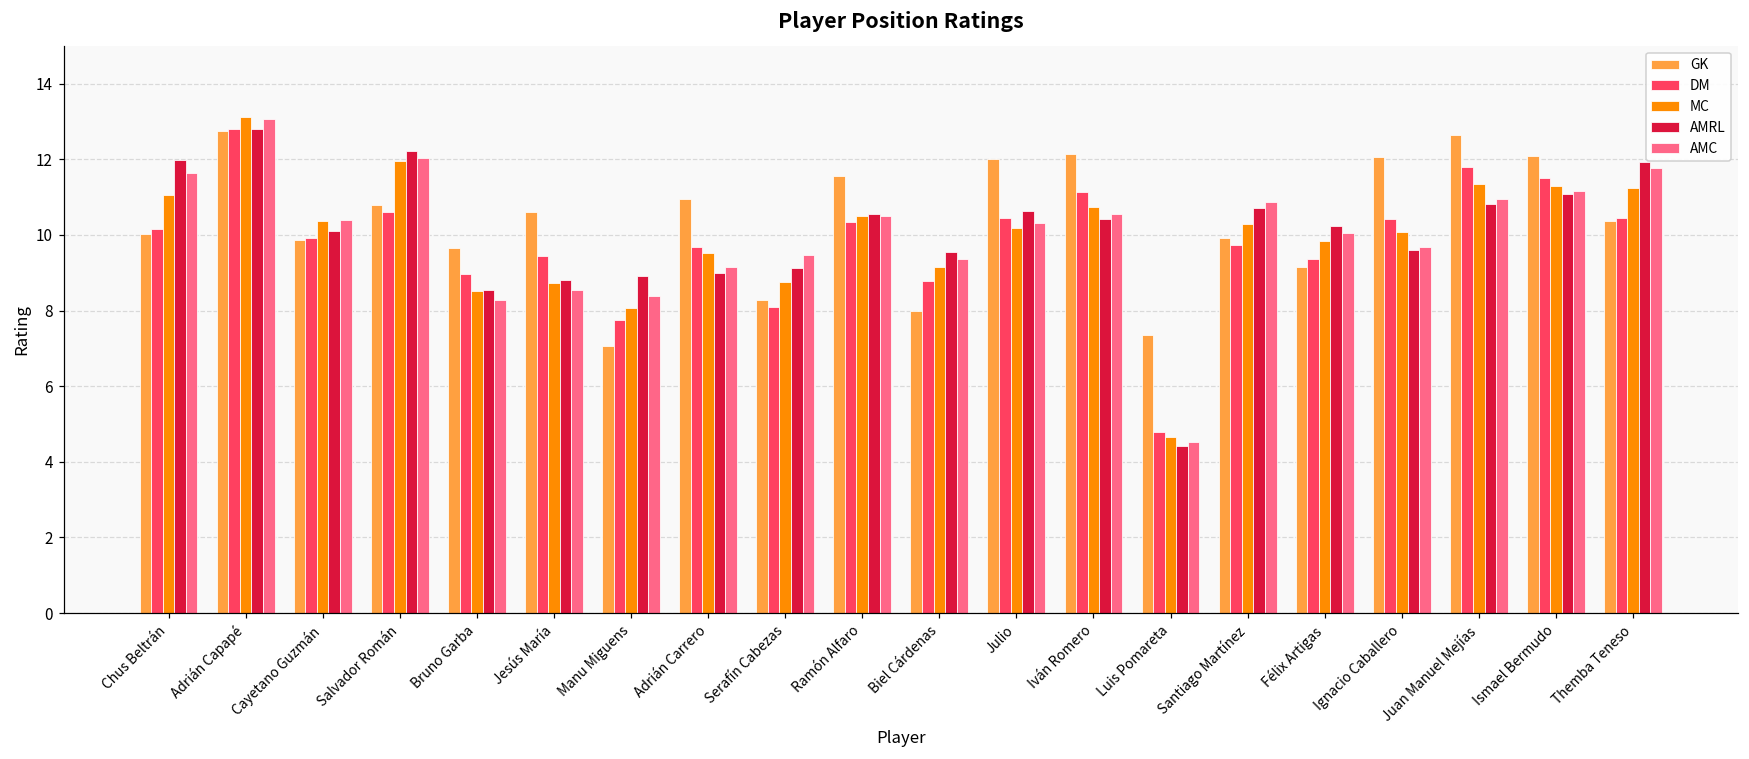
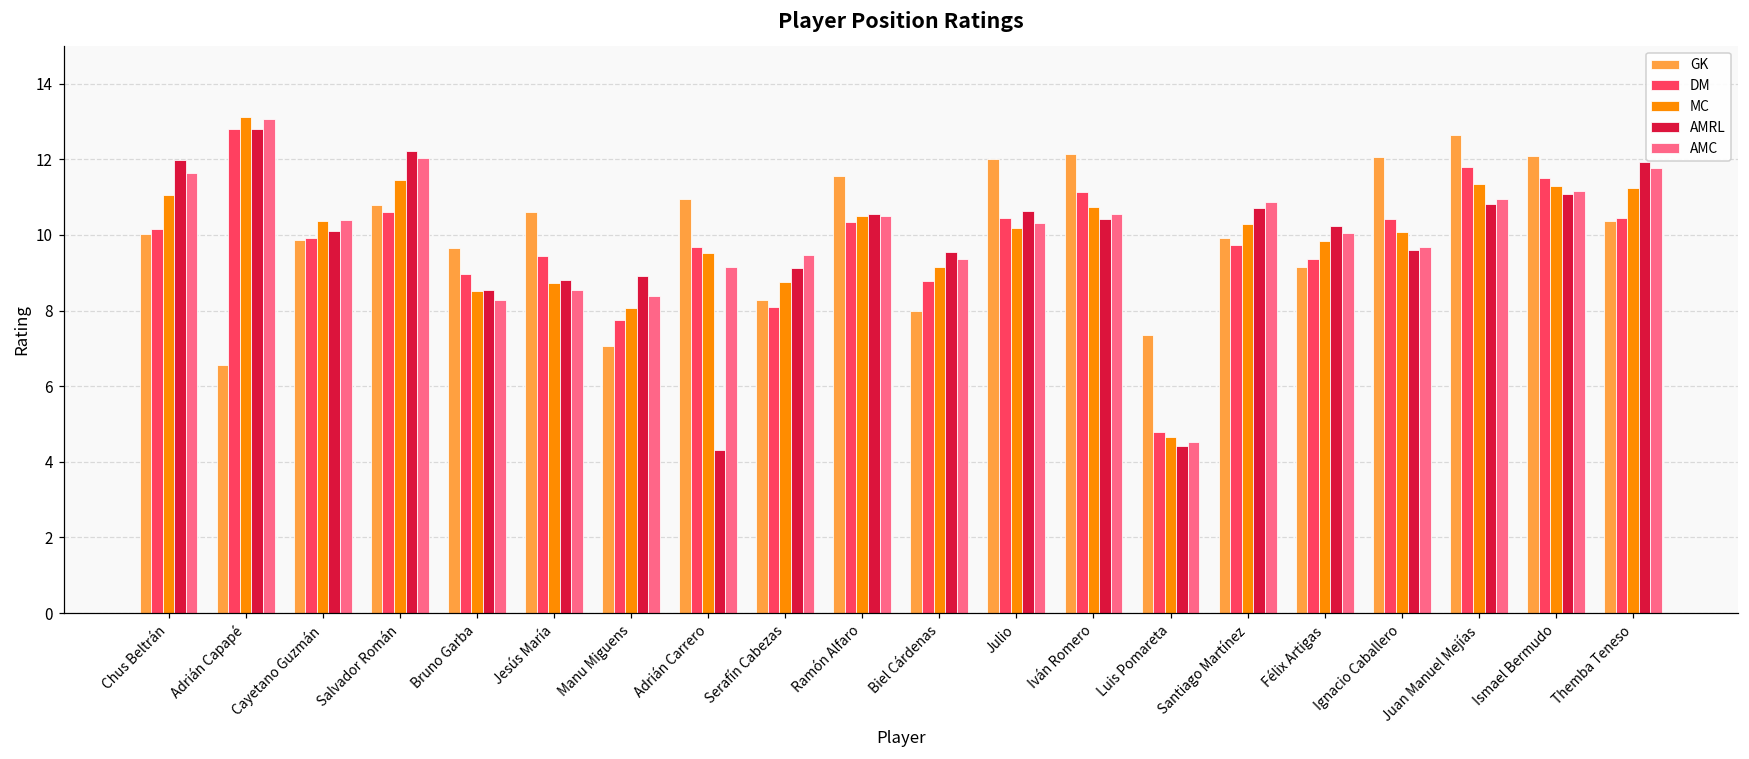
GK, Adrián Capapé: 12.7 -> 6.6
MC, Salvador Román: 12.0 -> 11.5
AMRL, Adrián Carrero: 9.0 -> 4.3
